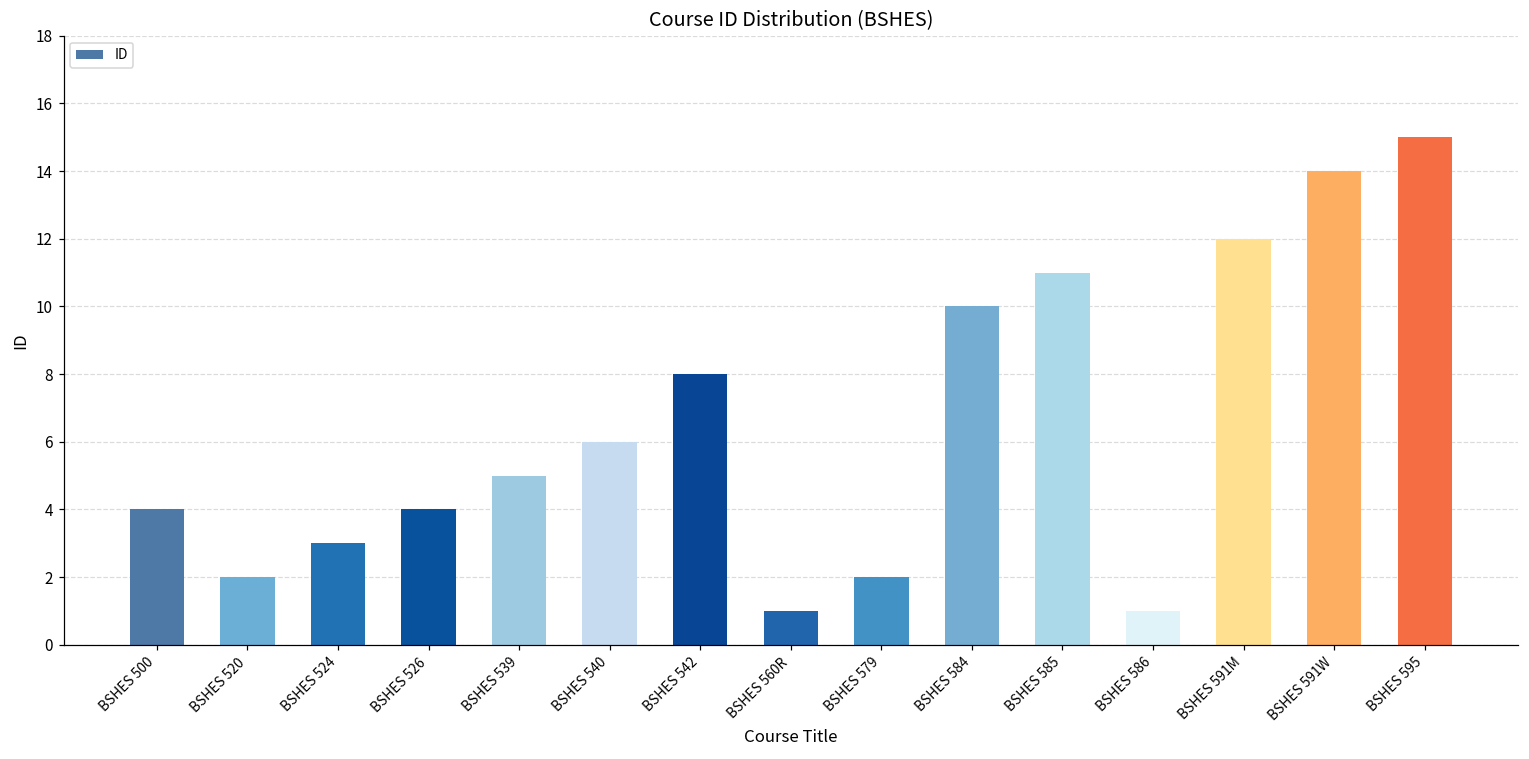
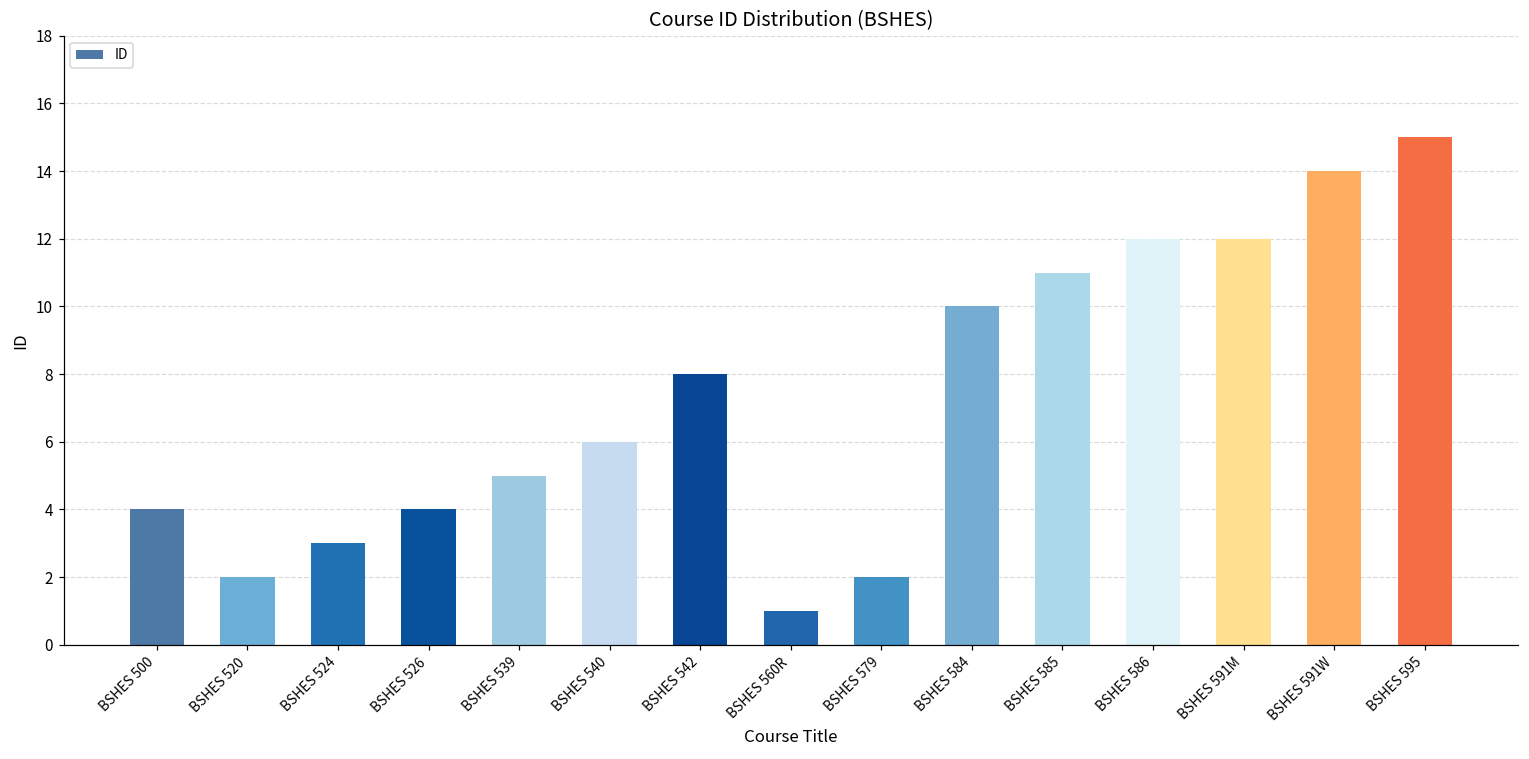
BSHES 586: 1 -> 12
